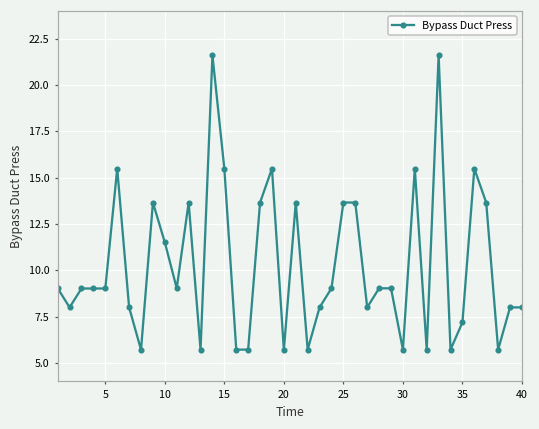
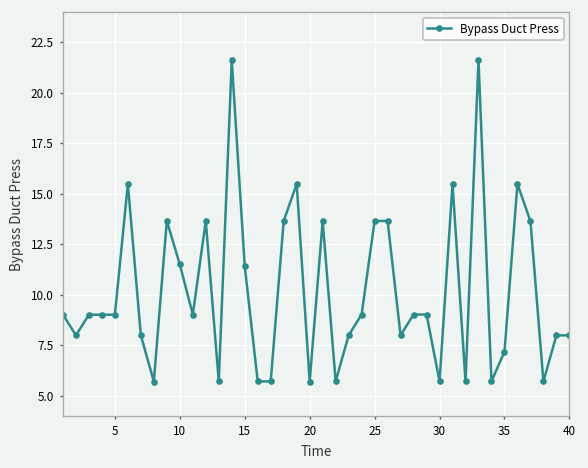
15: 15.5 -> 11.4
